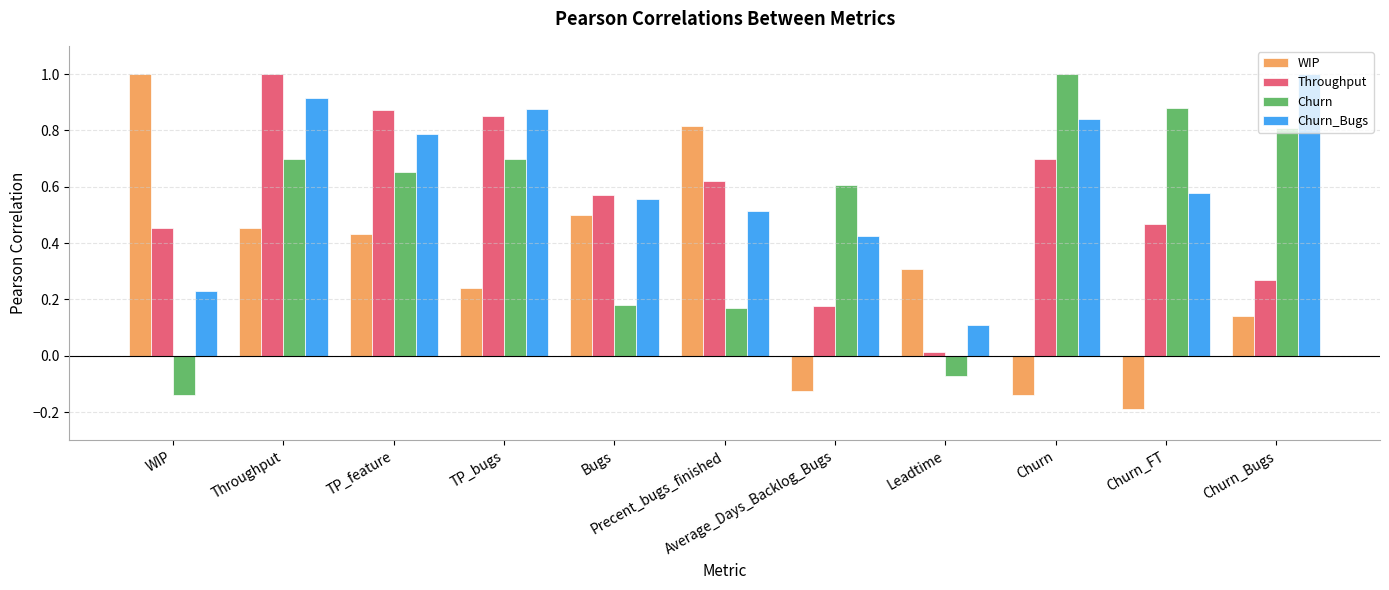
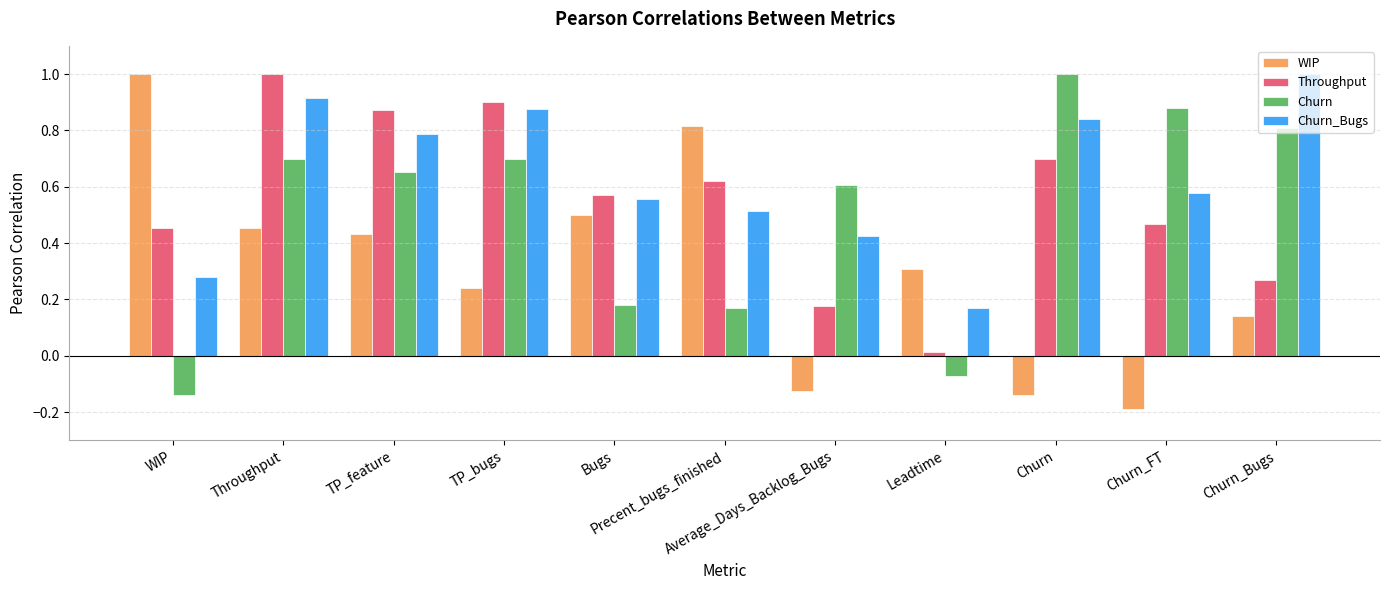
Churn_Bugs, WIP: 0.23 -> 0.28
Throughput, TP_bugs: 0.85 -> 0.90
Churn_Bugs, Leadtime: 0.11 -> 0.17
